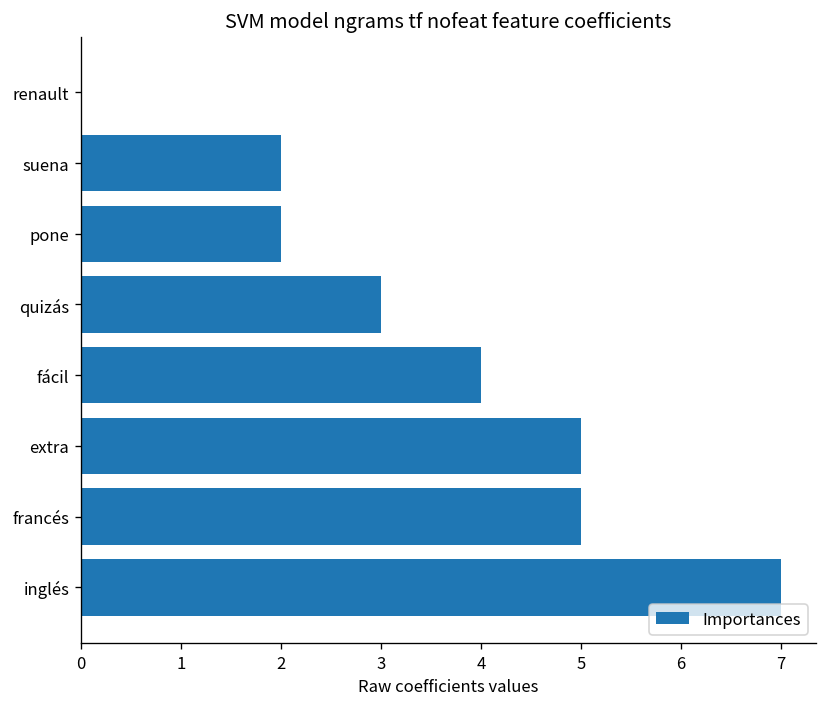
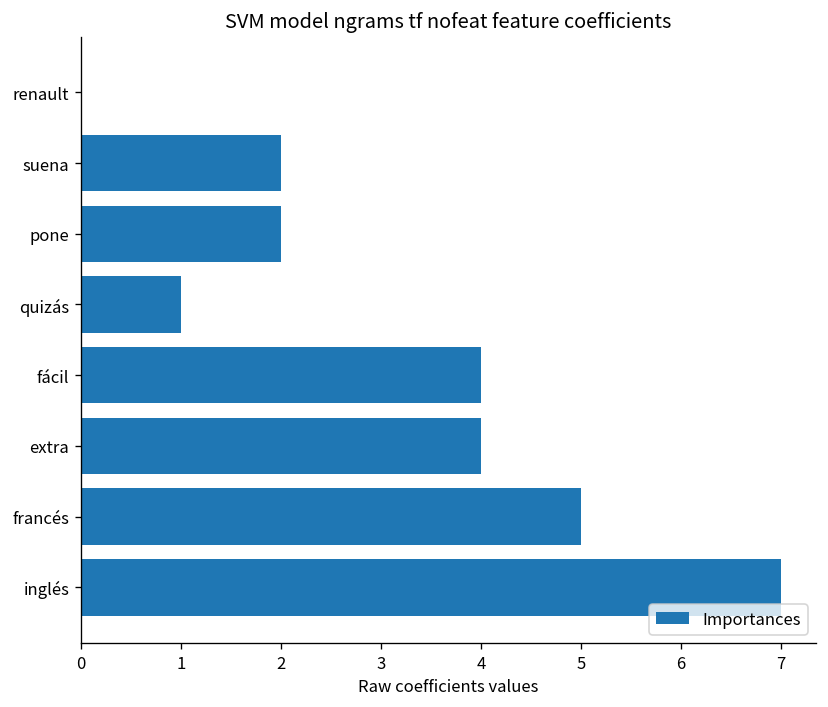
quizás: 3 -> 1
extra: 5 -> 4
